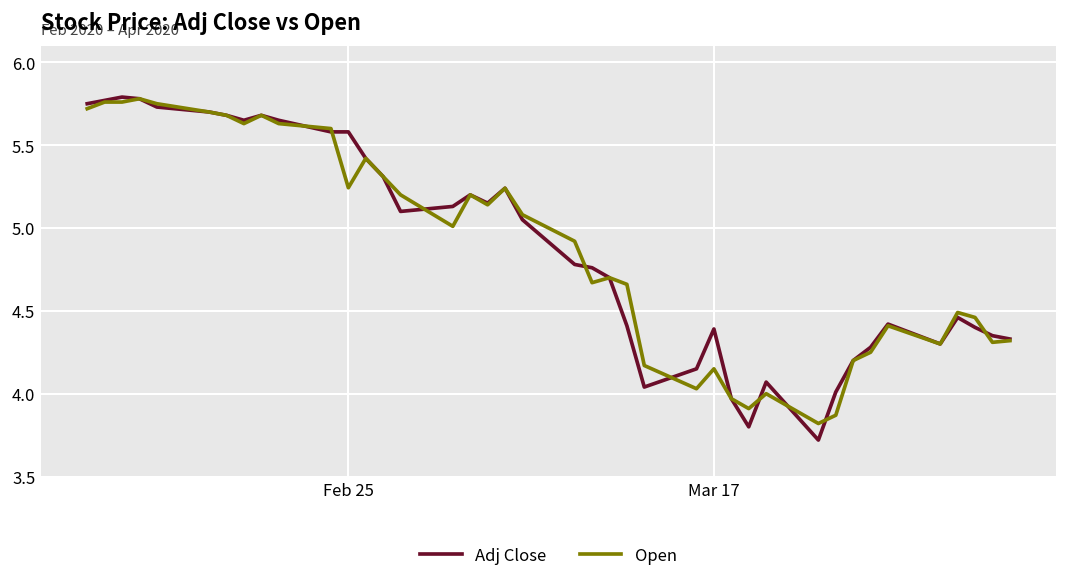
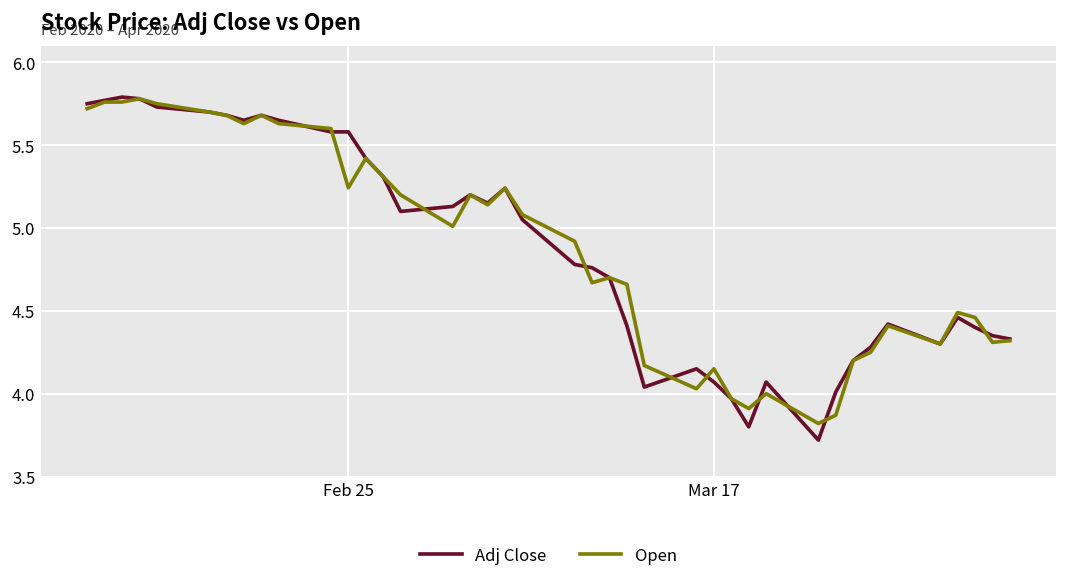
Adj Close, Mar 17: 4.39 -> 4.07
